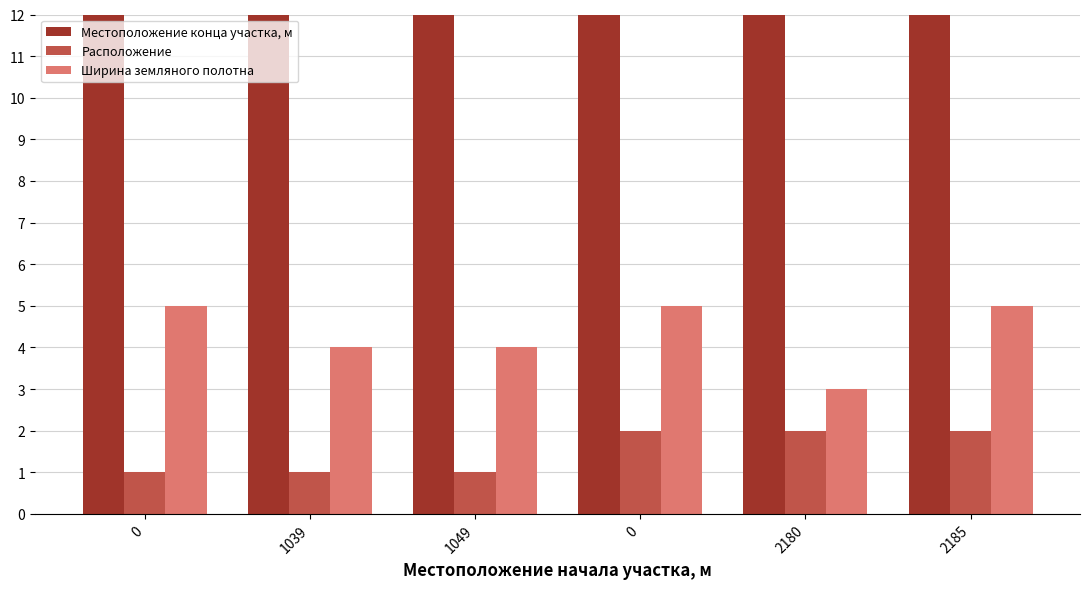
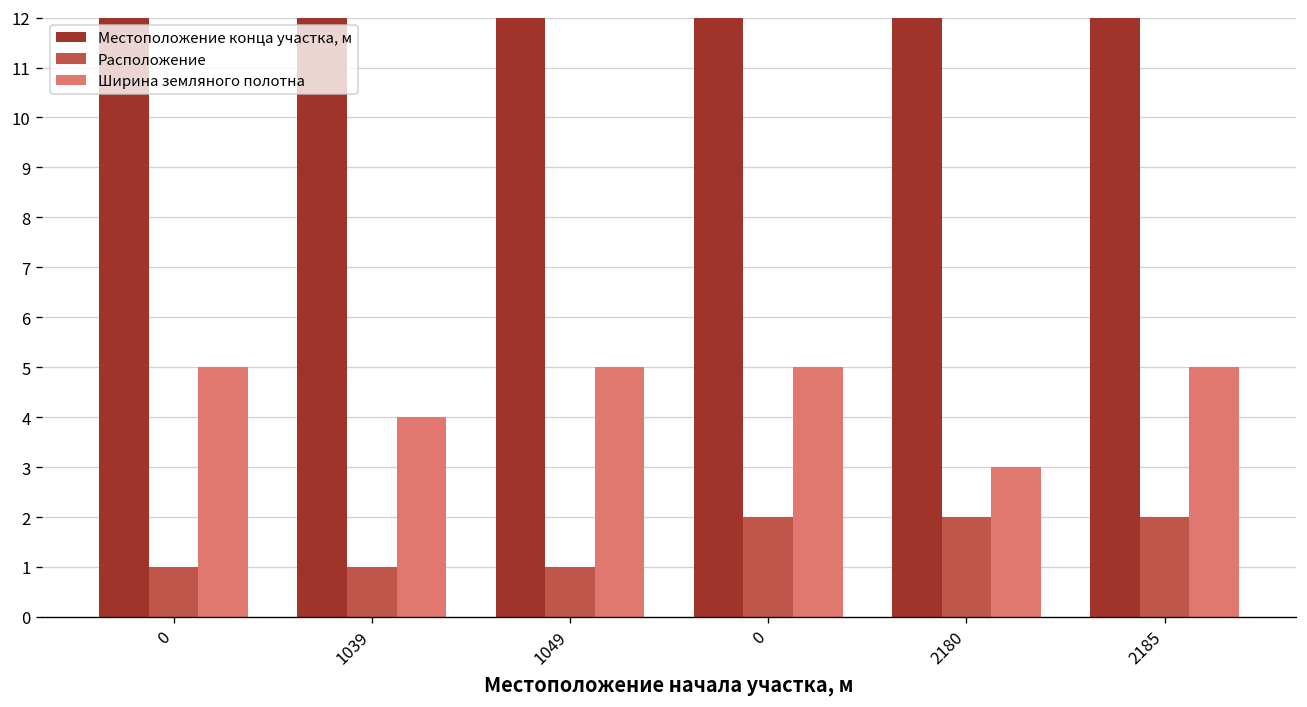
Ширина земляного полотна, 1049: 4 -> 5
